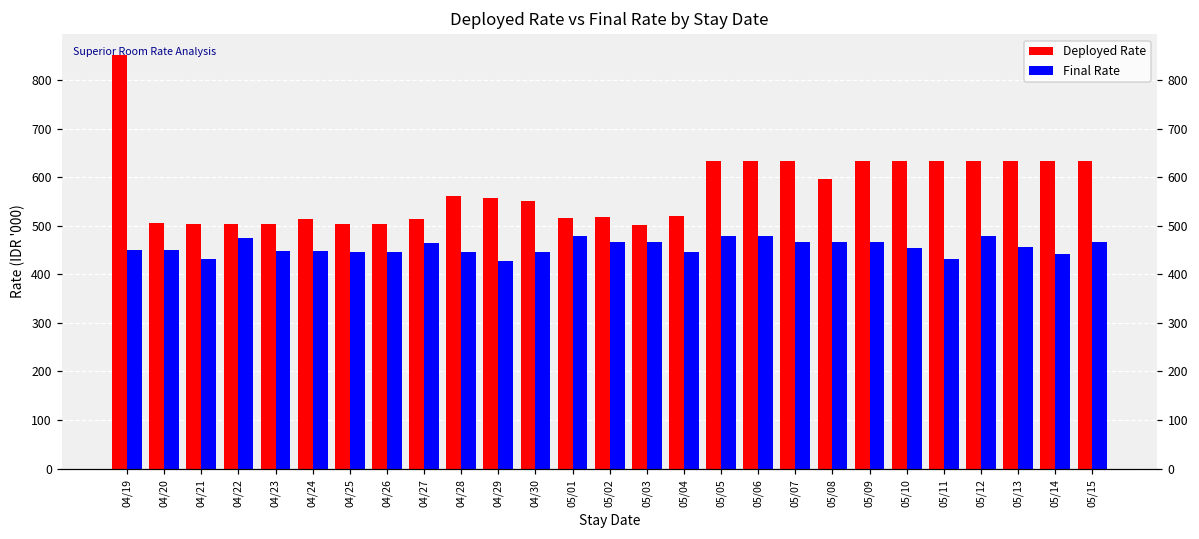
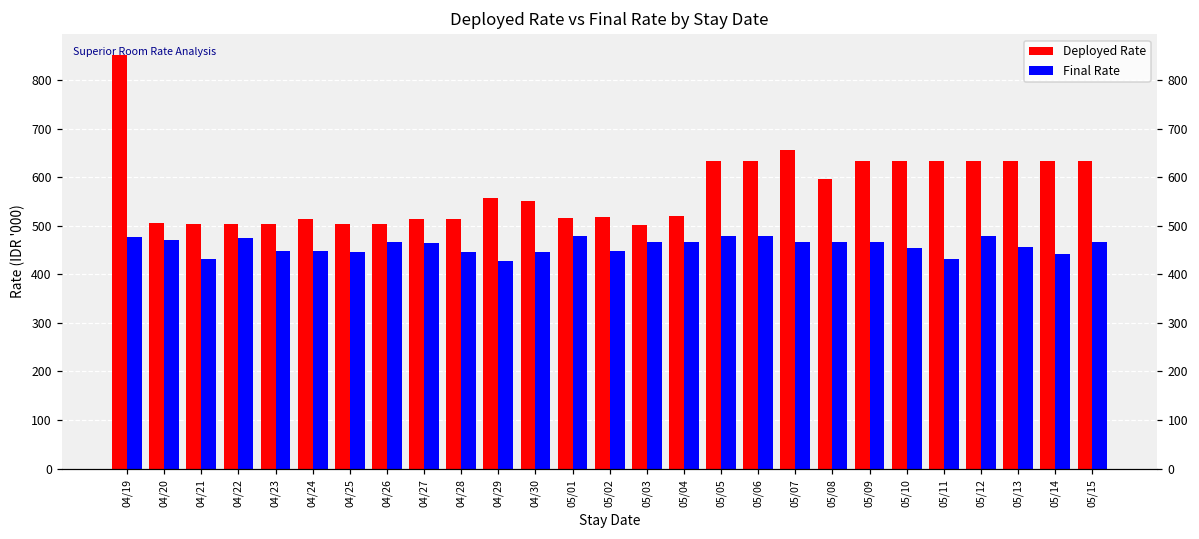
Final Rate, 04/19: 450 -> 480
Final Rate, 04/20: 450 -> 470
Final Rate, 04/26: 450 -> 470
Deployed Rate, 04/28: 560 -> 510
Final Rate, 05/02: 470 -> 450
Final Rate, 05/04: 450 -> 470
Deployed Rate, 05/07: 630 -> 660
